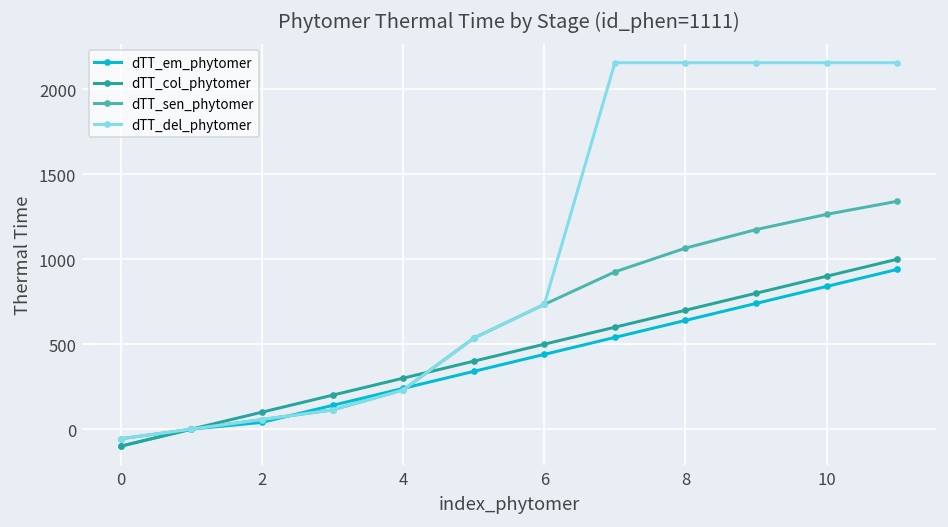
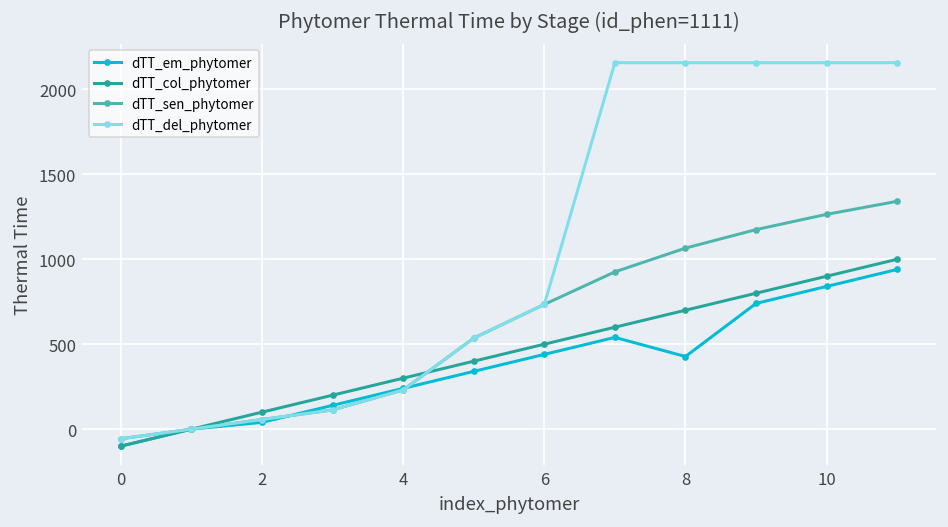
dTT_em_phytomer, 8: 640 -> 430
